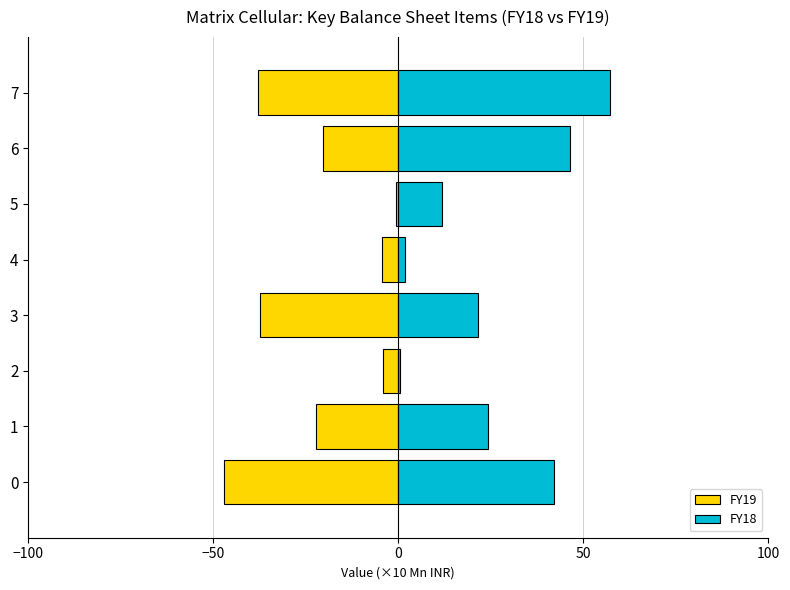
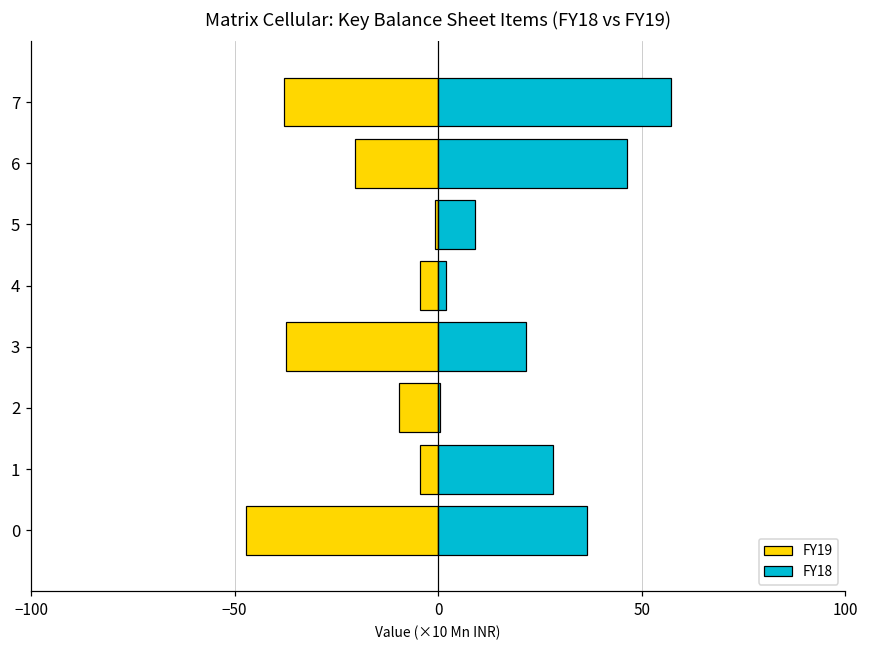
FY18, 5: 12 -> 9
FY19, 2: -4 -> -10
FY19, 1: -22 -> -4
FY18, 1: 24 -> 28
FY18, 0: 42 -> 37
